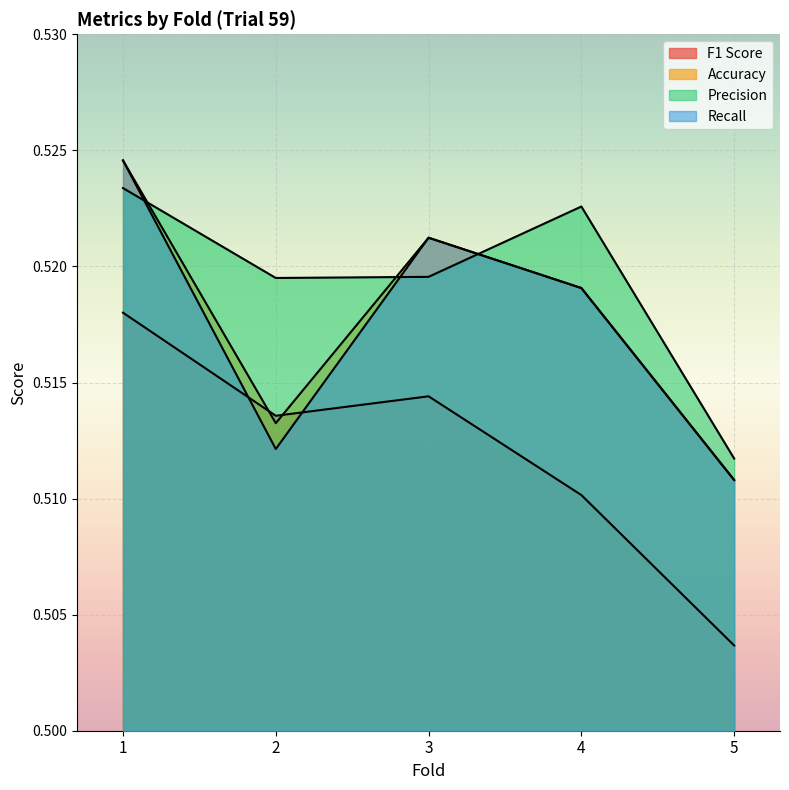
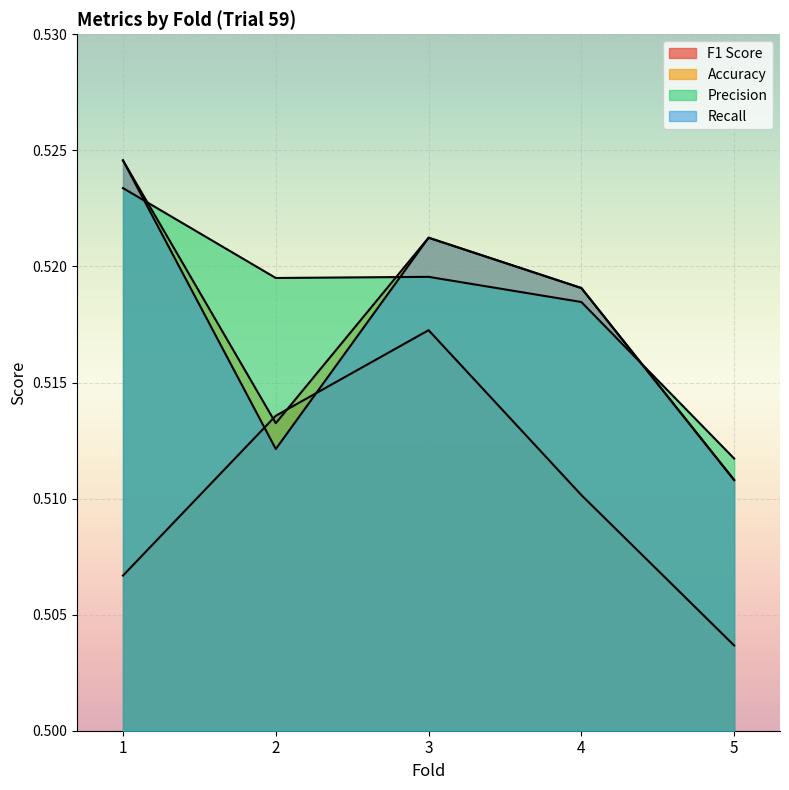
F1 Score, 1: 0.5180 -> 0.5067
F1 Score, 3: 0.5144 -> 0.5173
Precision, 4: 0.5226 -> 0.5185
